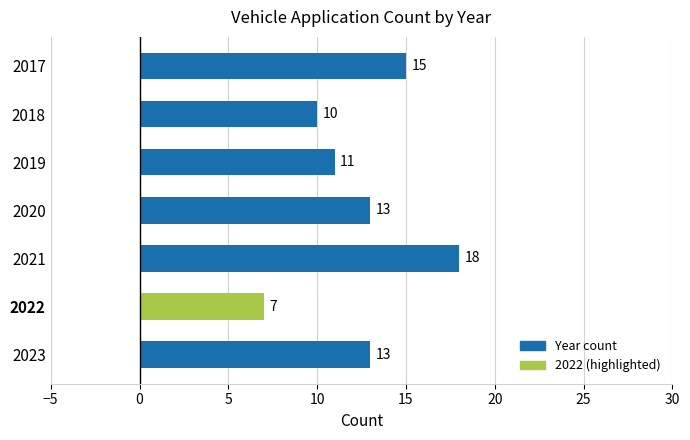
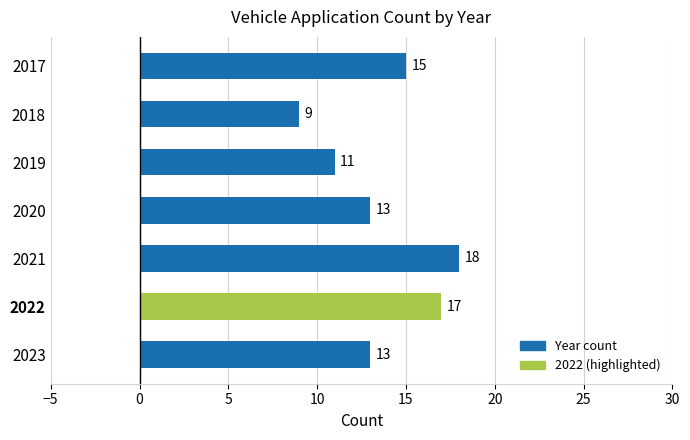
2018: 10 -> 9
2022: 7 -> 17
